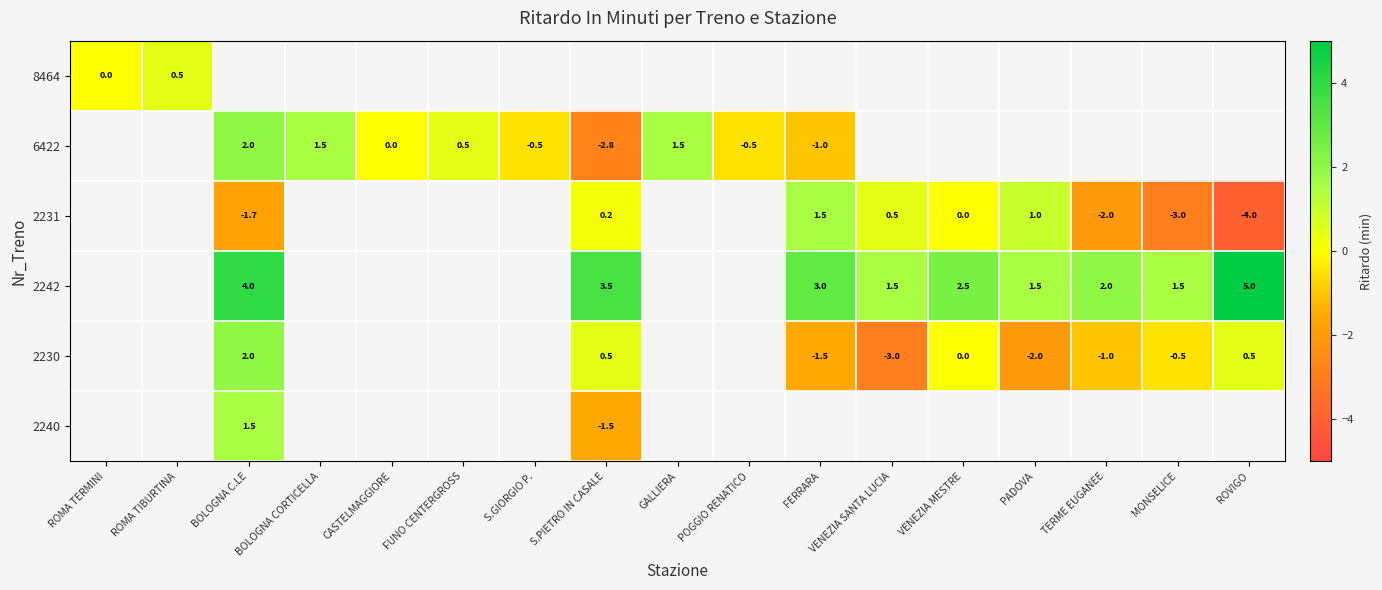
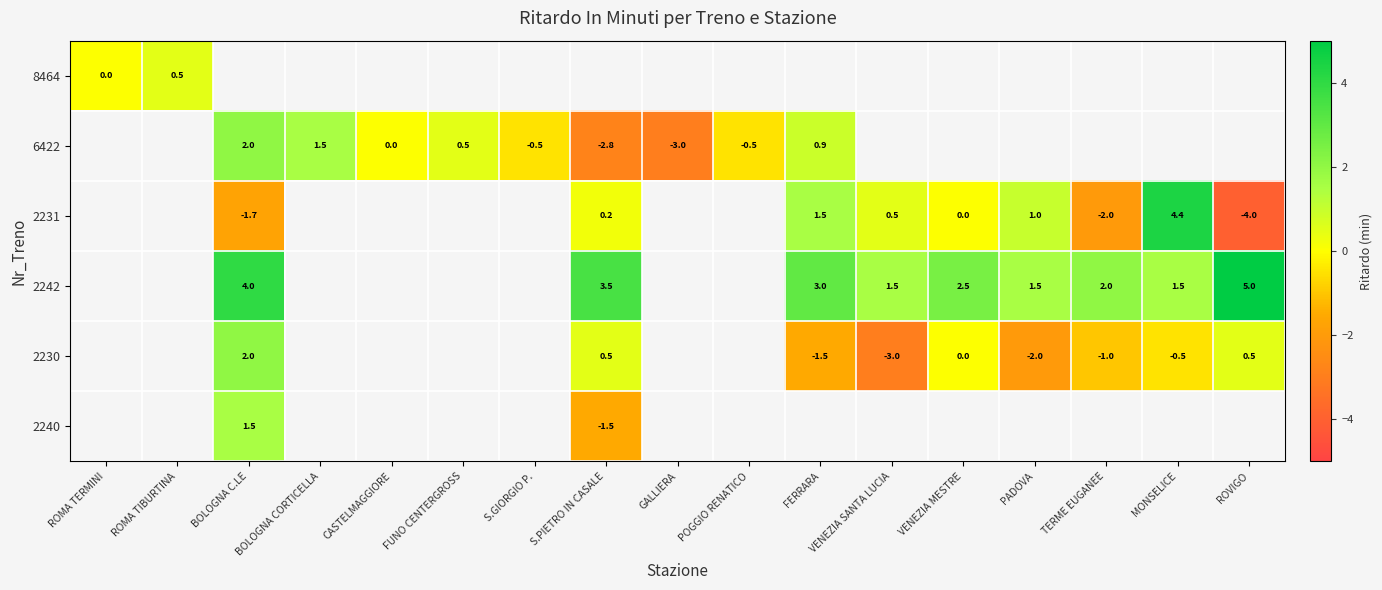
6422, GALLIERA: 1.5 -> -3.0
6422, FERRARA: -1.0 -> 0.9
2231, MONSELICE: -3.0 -> 4.4
